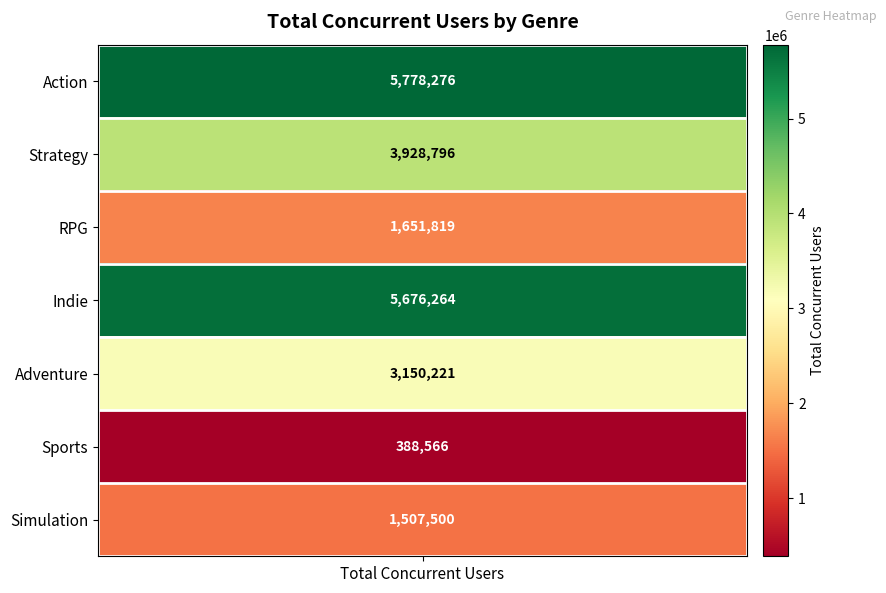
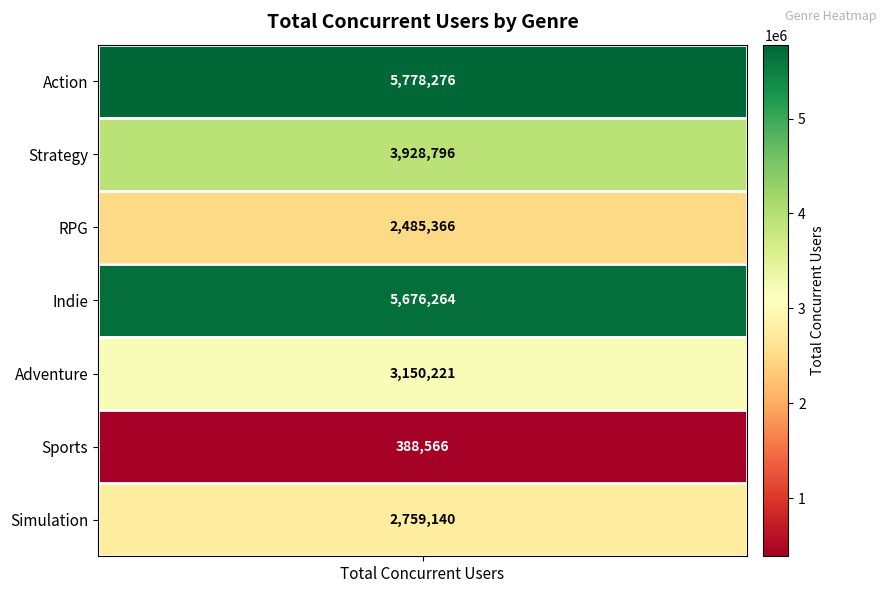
RPG, Total Concurrent Users: 1,651,819 -> 2,485,366
Simulation, Total Concurrent Users: 1,507,500 -> 2,759,140
